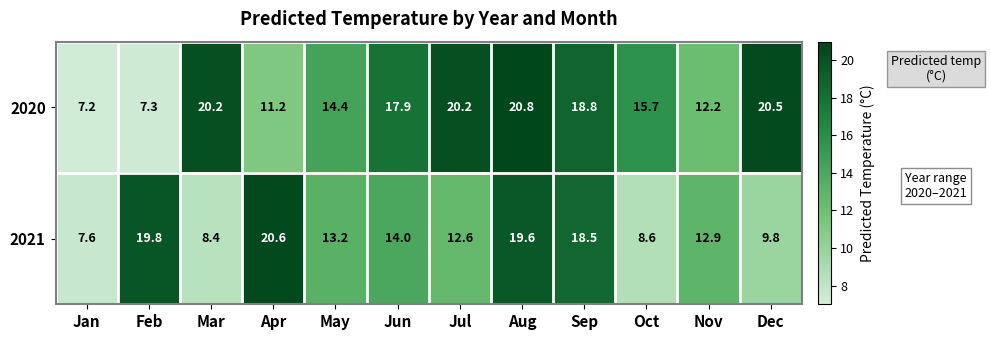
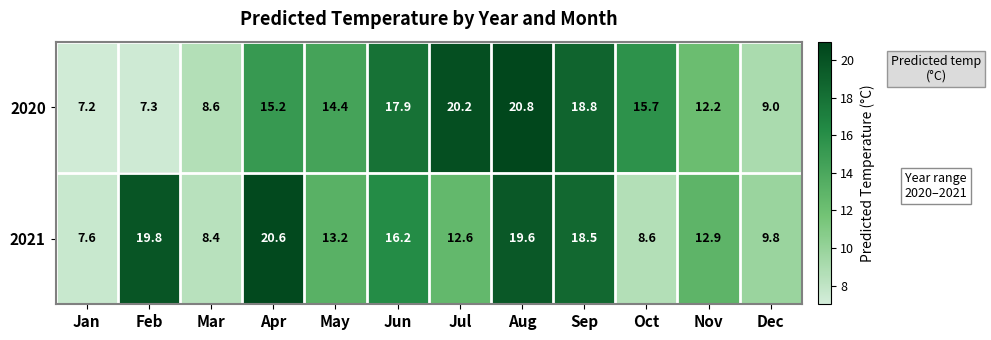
2020, Mar: 20.2 -> 8.6
2020, Apr: 11.2 -> 15.2
2020, Dec: 20.5 -> 9.0
2021, Jun: 14.0 -> 16.2
